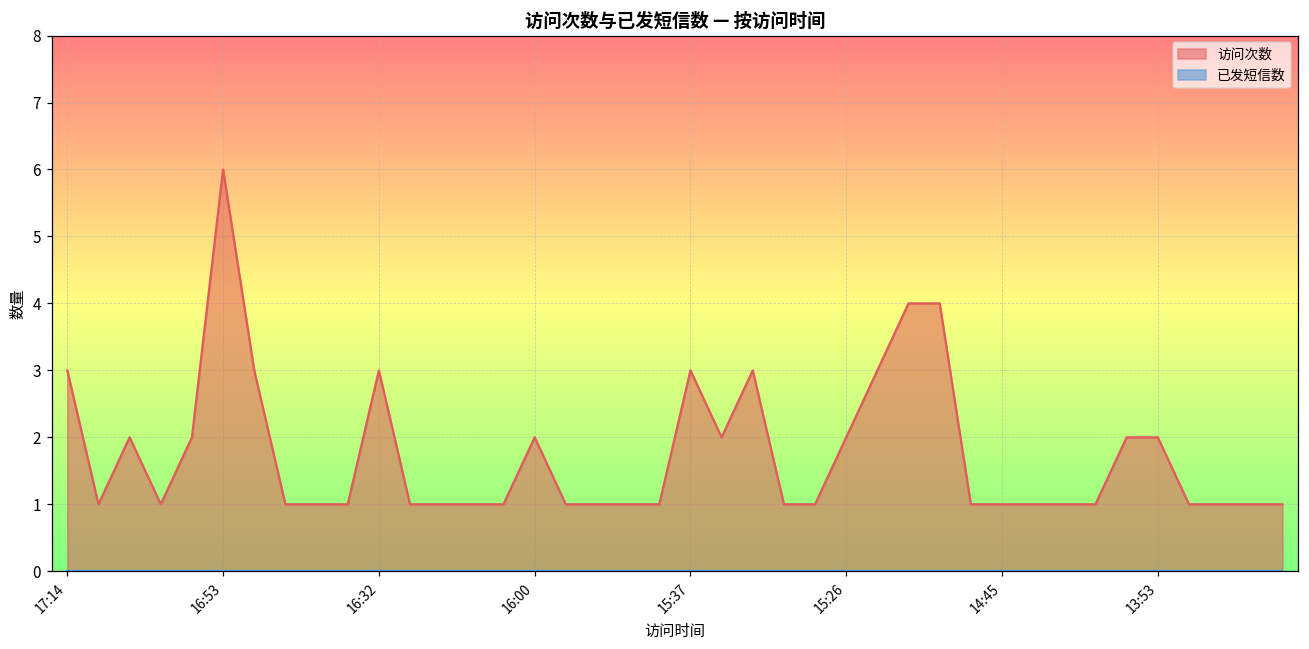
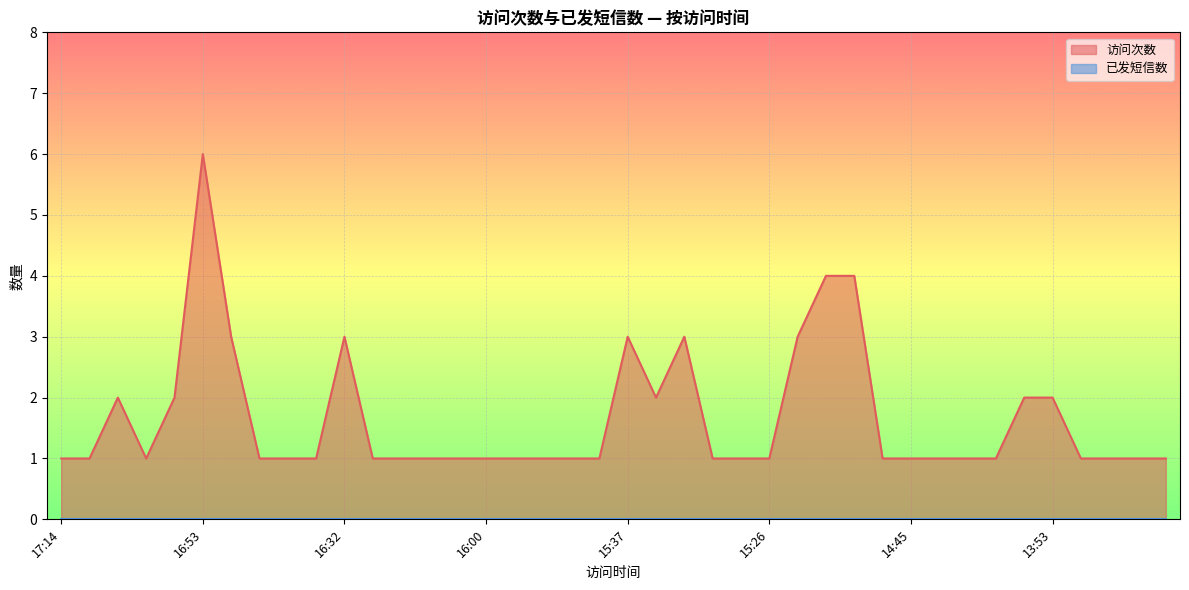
访问次数, 17:14: 3 -> 1
访问次数, 16:00: 2 -> 1
访问次数, 15:26: 2 -> 1
